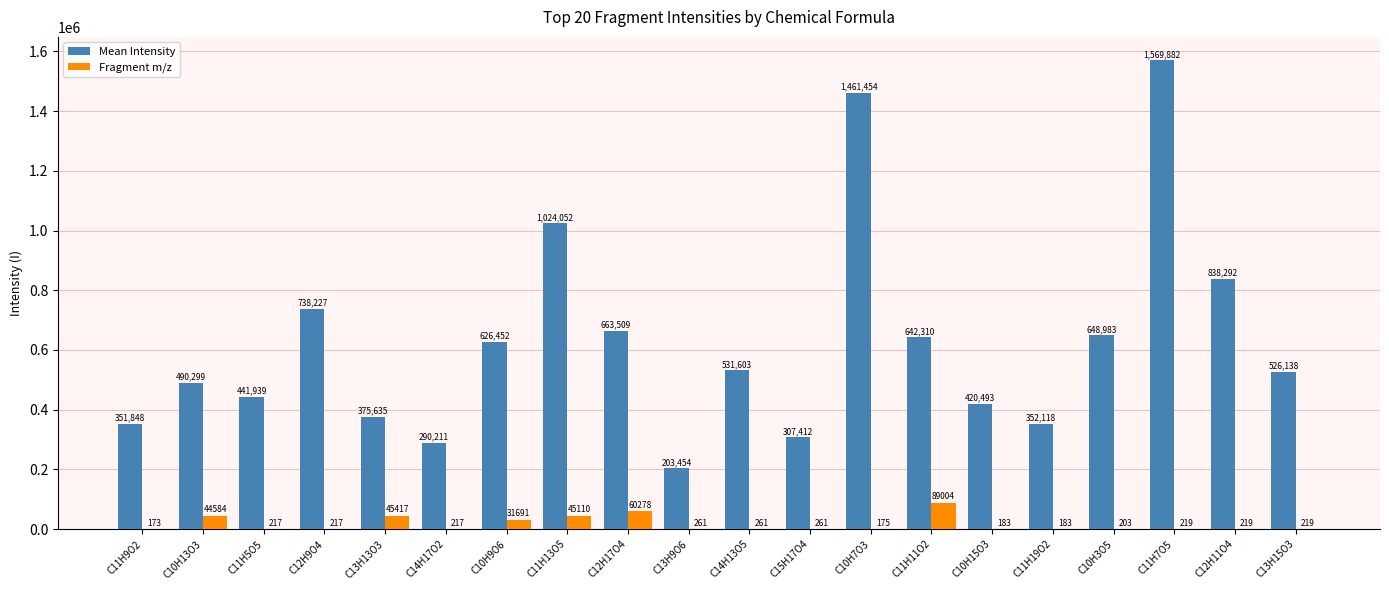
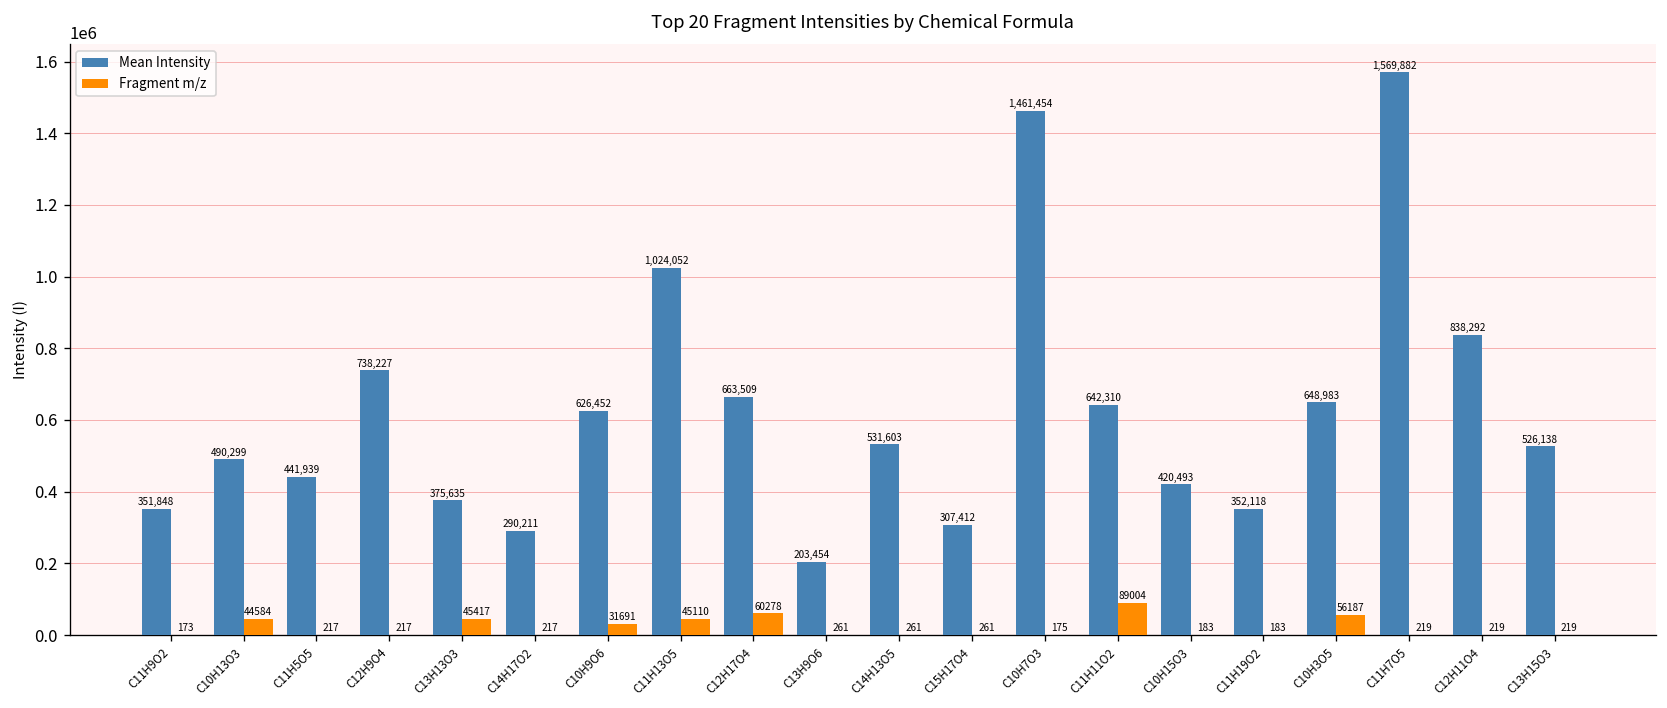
Fragment m/z, C10H3O5: 203 -> 56187
